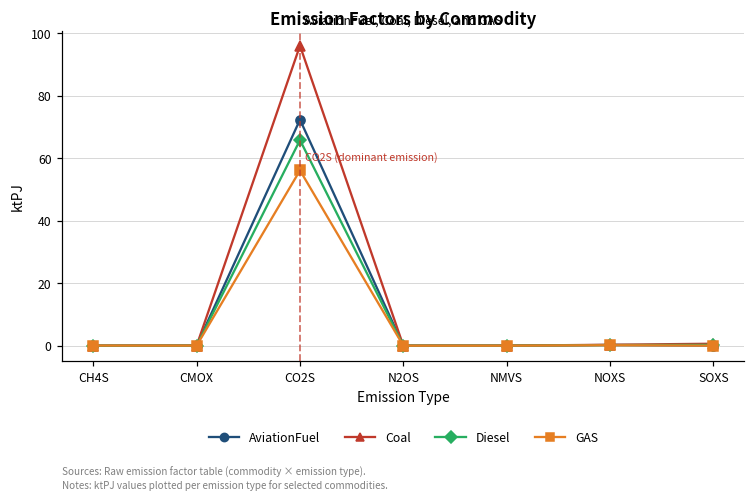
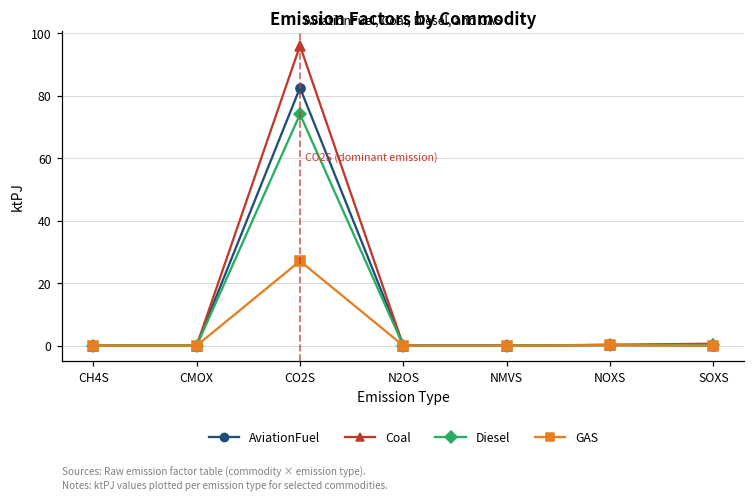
AviationFuel, CO2S: 72 -> 83
Diesel, CO2S: 66 -> 74
GAS, CO2S: 56 -> 27
